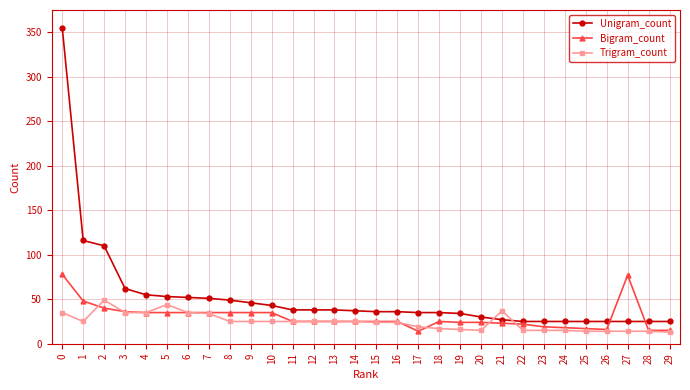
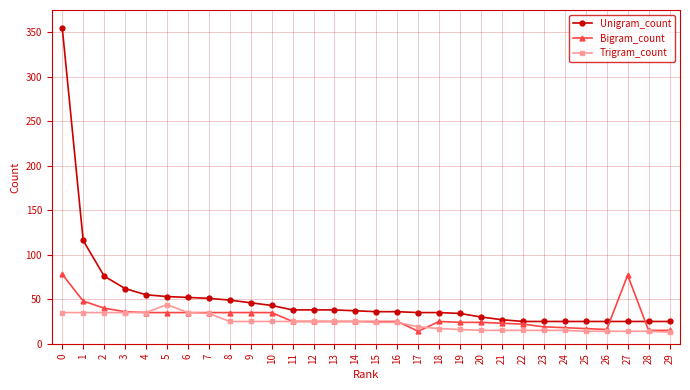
Trigram_count, 1: 30 -> 40
Unigram_count, 2: 110 -> 80
Trigram_count, 2: 50 -> 40
Trigram_count, 21: 40 -> 20
